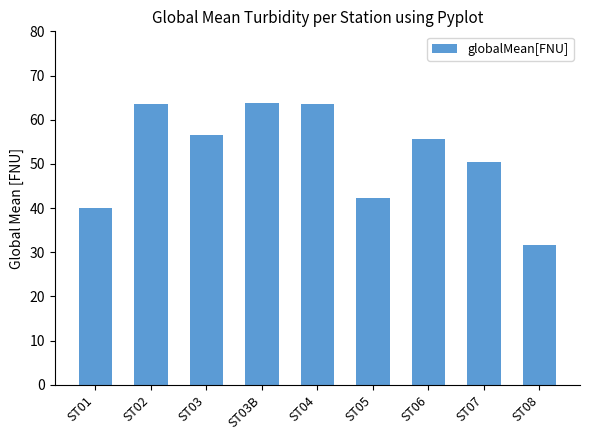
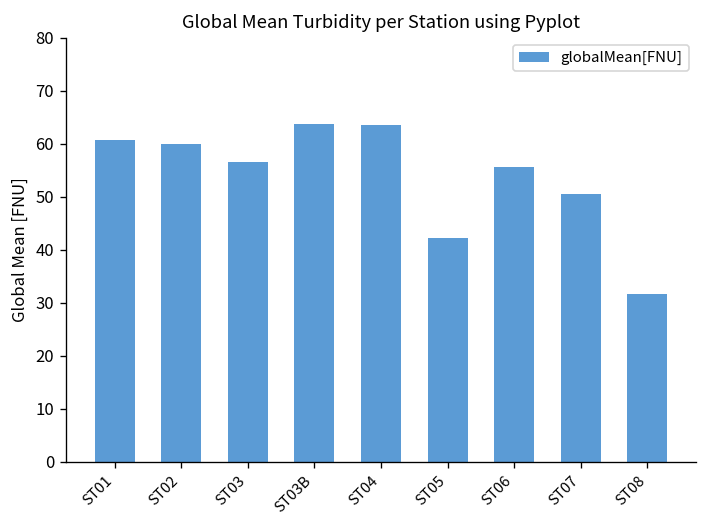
ST01: 40 -> 61
ST02: 64 -> 60
